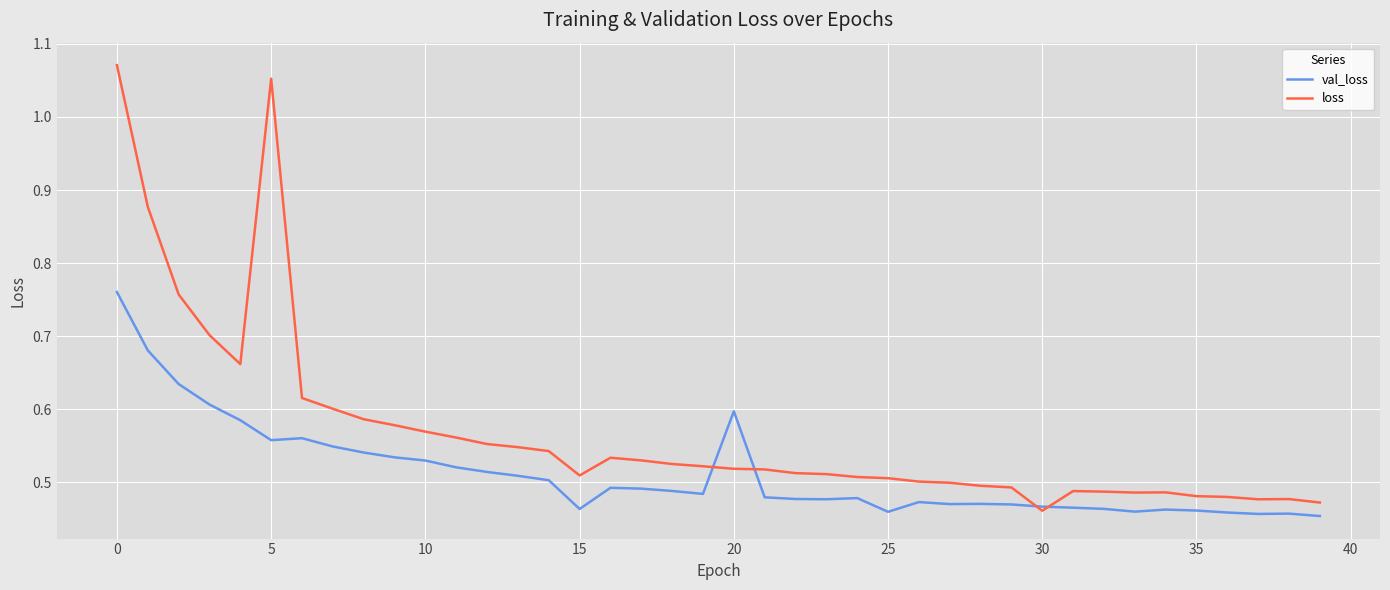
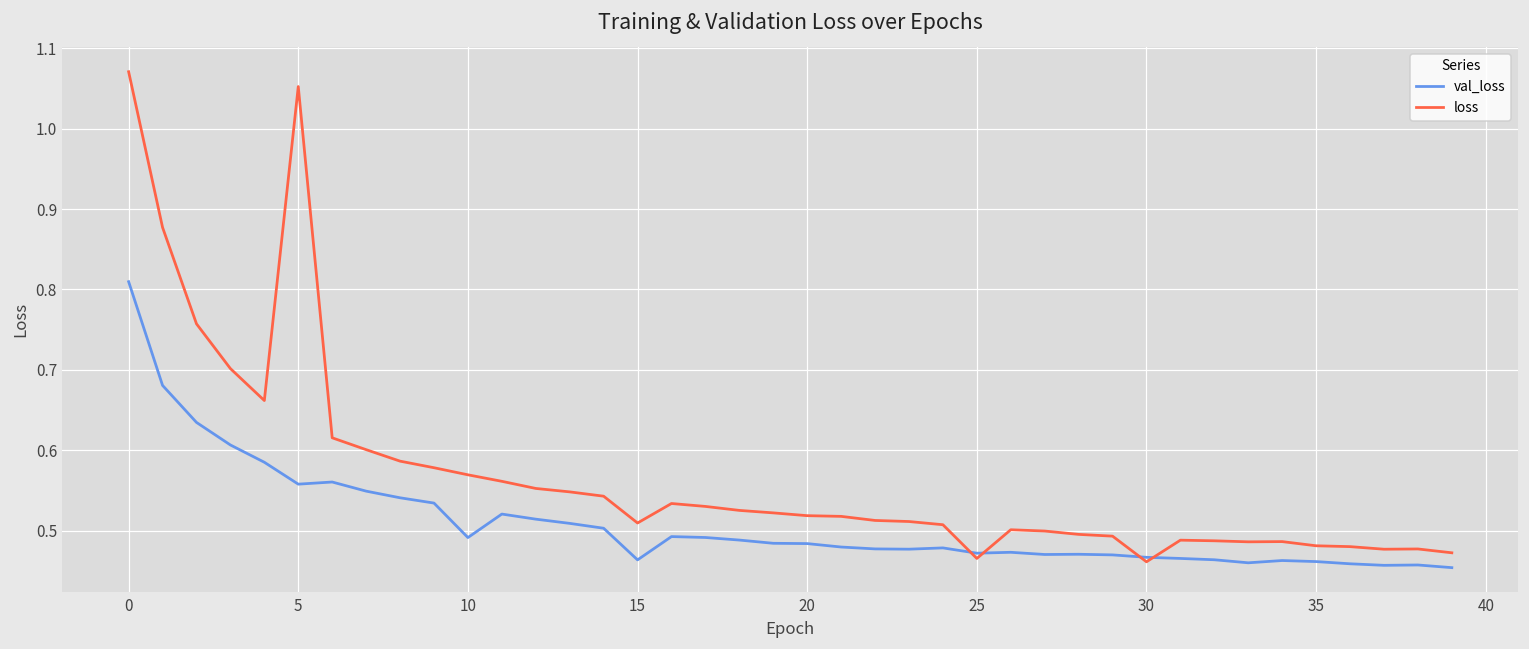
val_loss, 0: 0.76 -> 0.81
val_loss, 10: 0.53 -> 0.49
val_loss, 20: 0.60 -> 0.48
val_loss, 25: 0.46 -> 0.47
loss, 25: 0.51 -> 0.47
